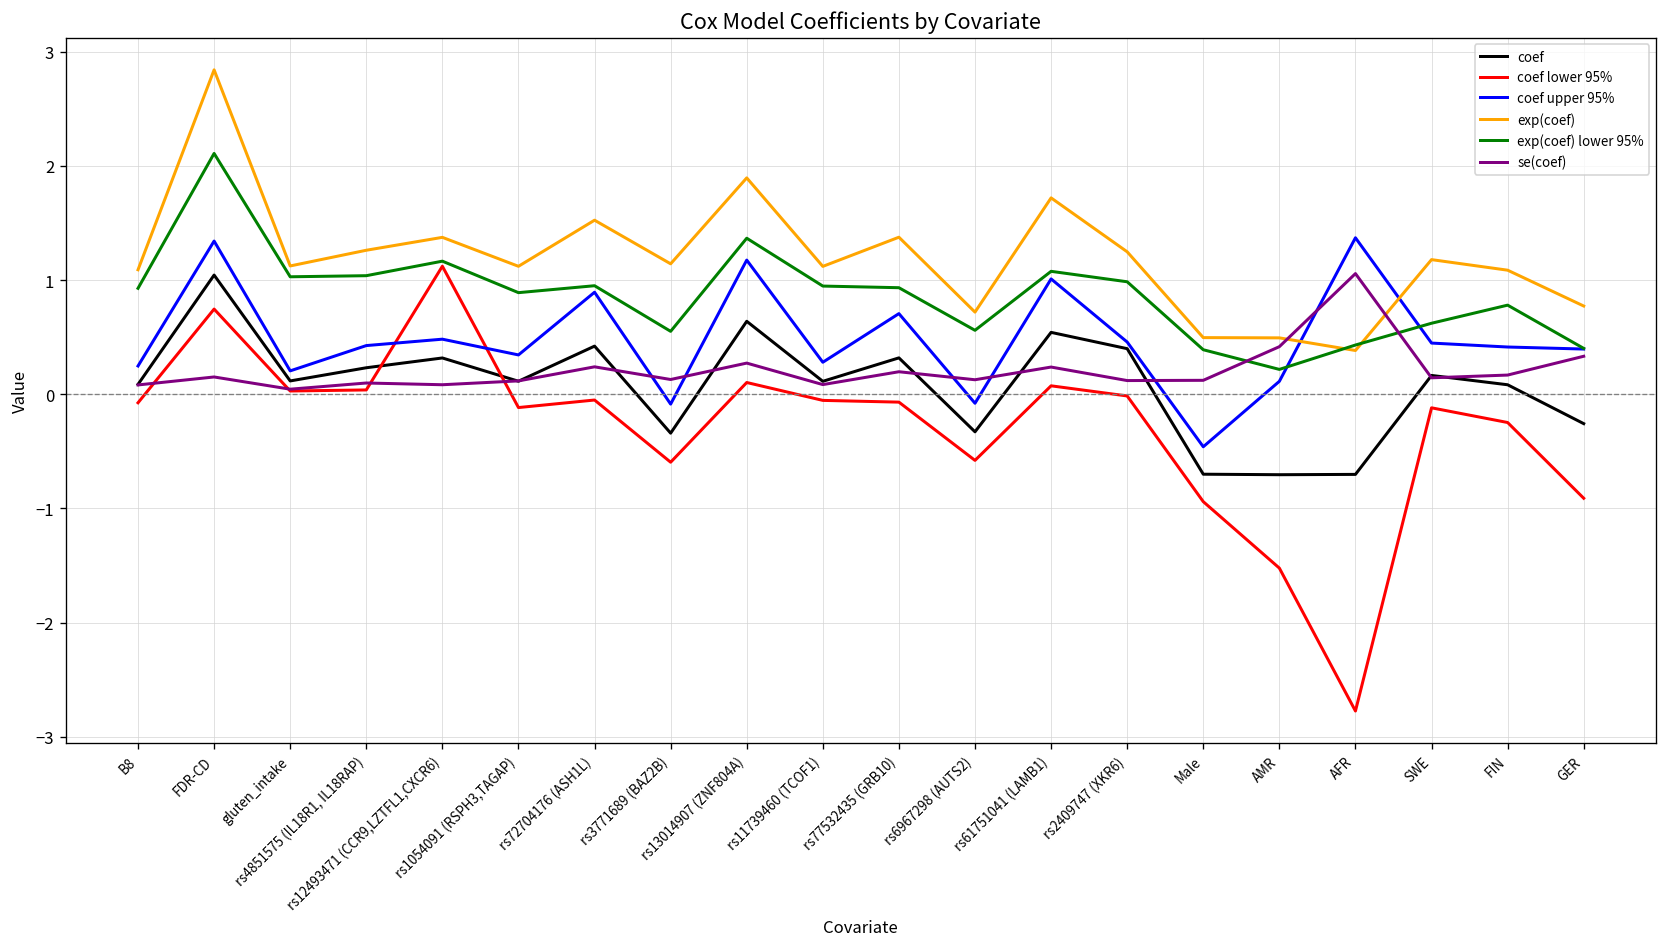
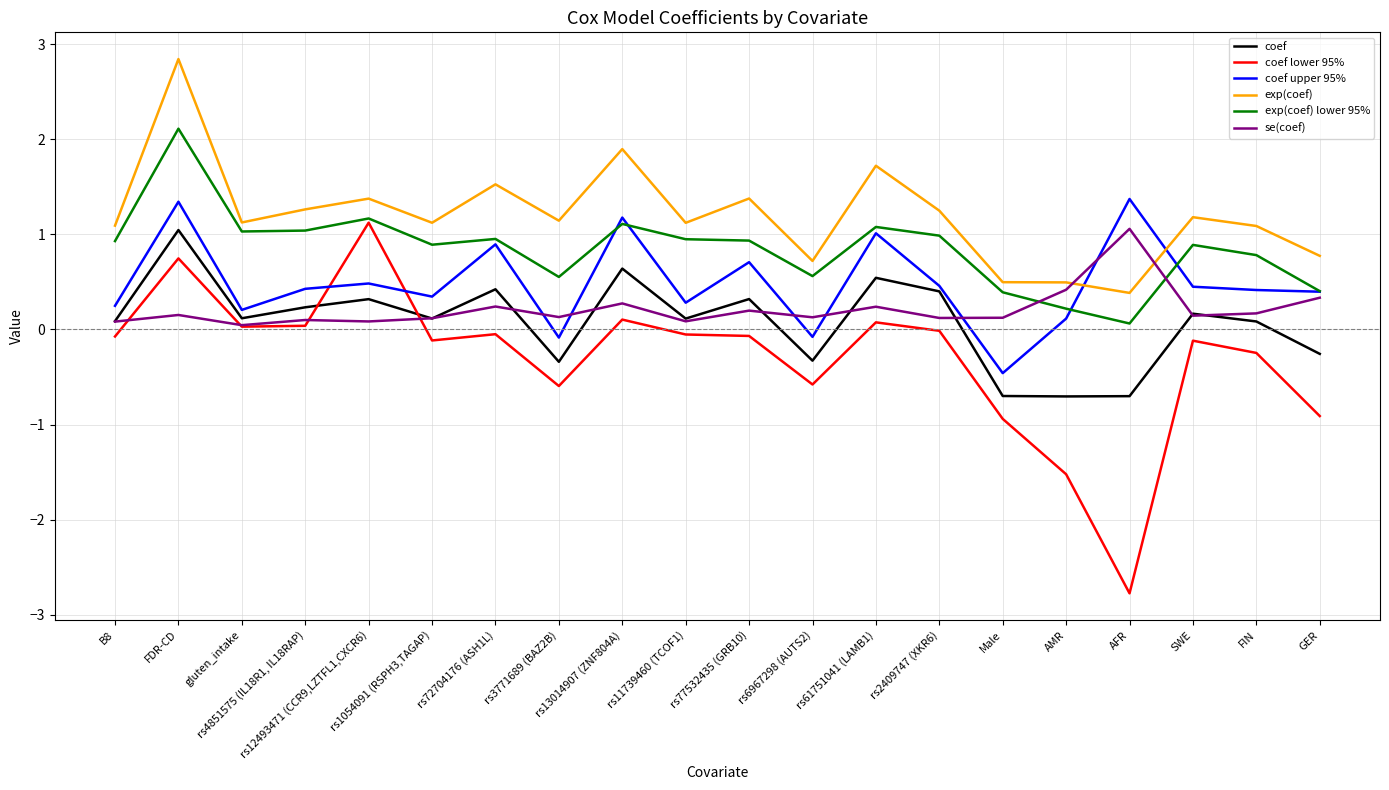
exp(coef) lower 95%, rs13014907 (ZNF804A): 1.4 -> 1.1
exp(coef) lower 95%, AFR: 0.4 -> 0.1
exp(coef) lower 95%, SWE: 0.6 -> 0.9
